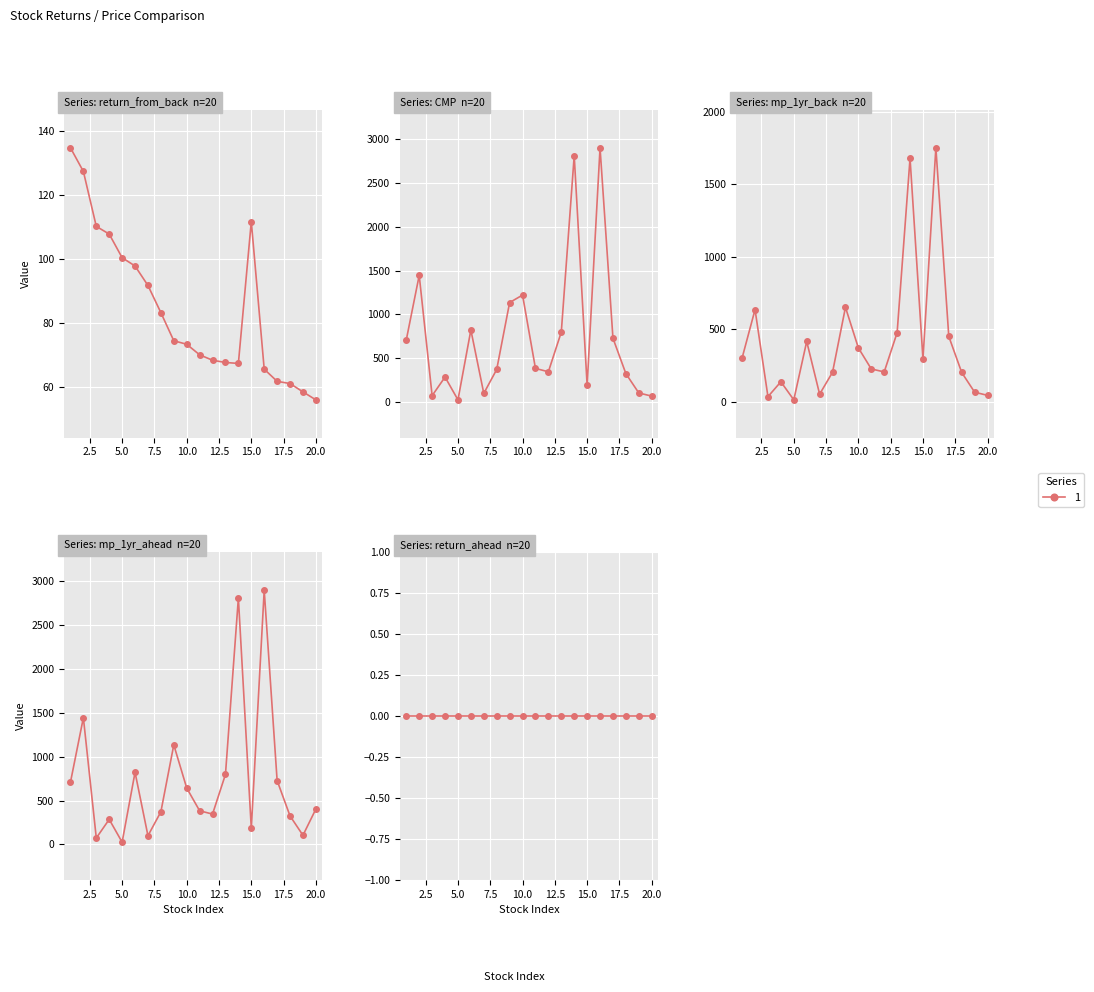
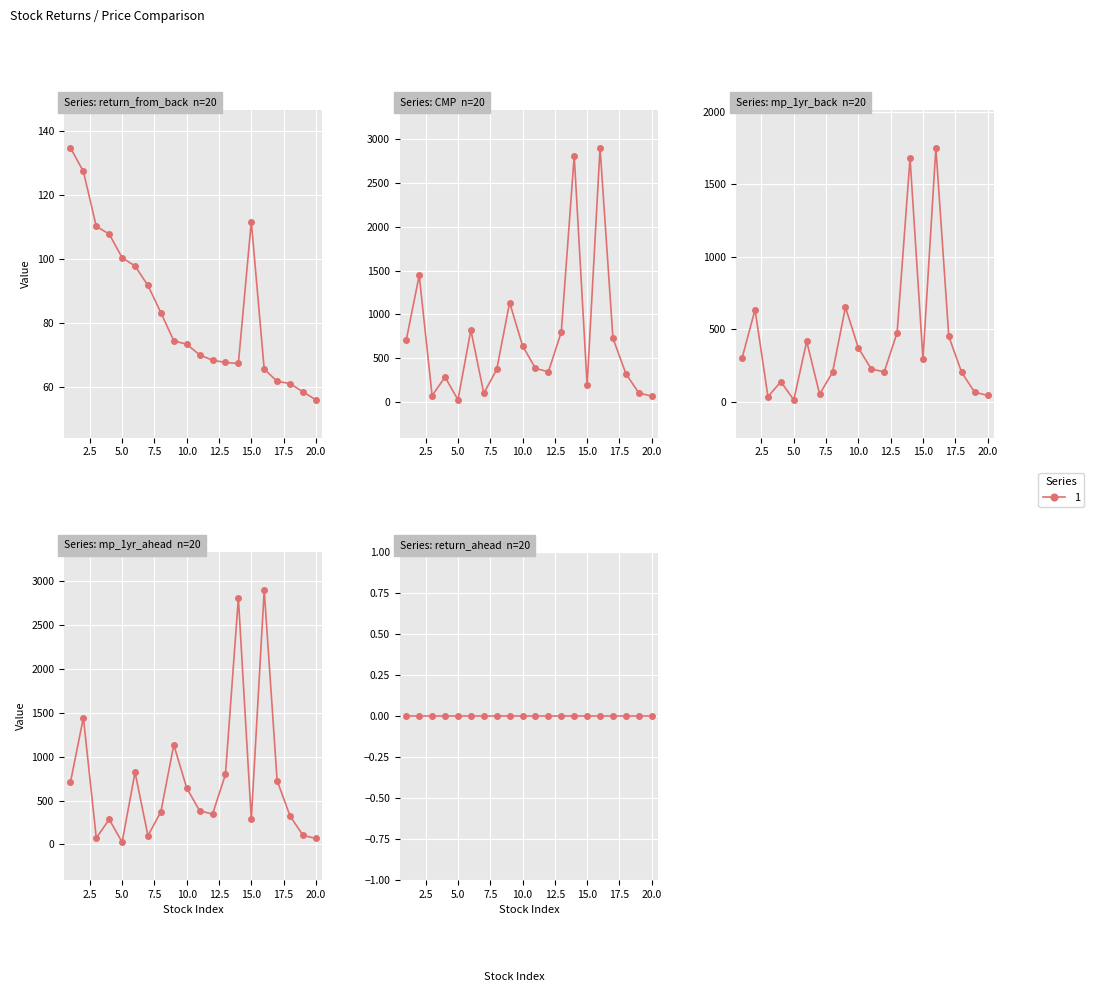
Series: CMP n=20, 10.0: 1200 -> 600
Series: mp_1yr_ahead n=20, 15.0: 200 -> 300
Series: mp_1yr_ahead n=20, 20.0: 400 -> 100
